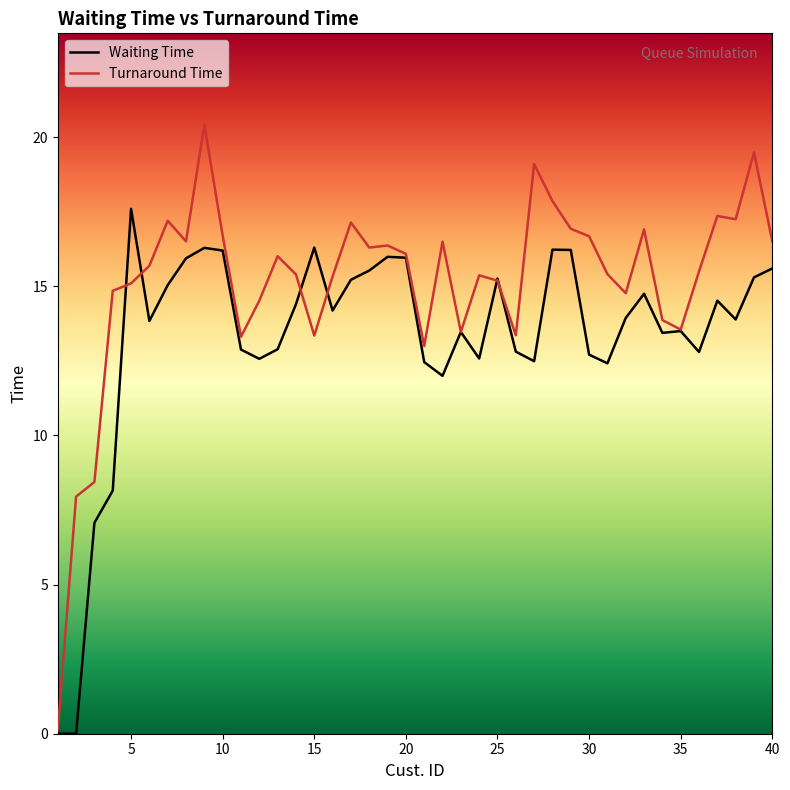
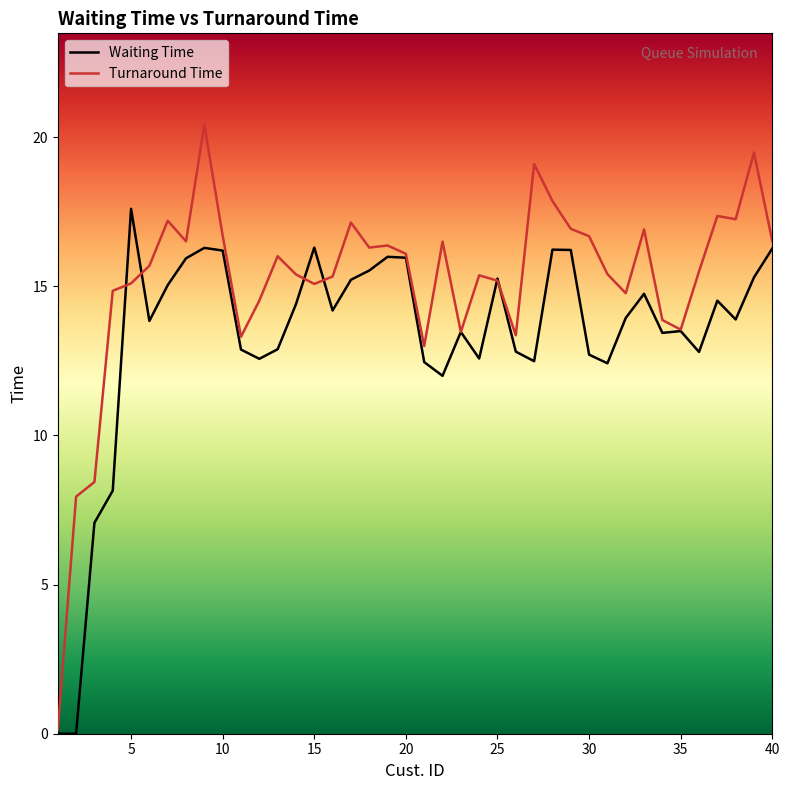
Turnaround Time, 15: 13.4 -> 15.1
Waiting Time, 40: 15.6 -> 16.3
